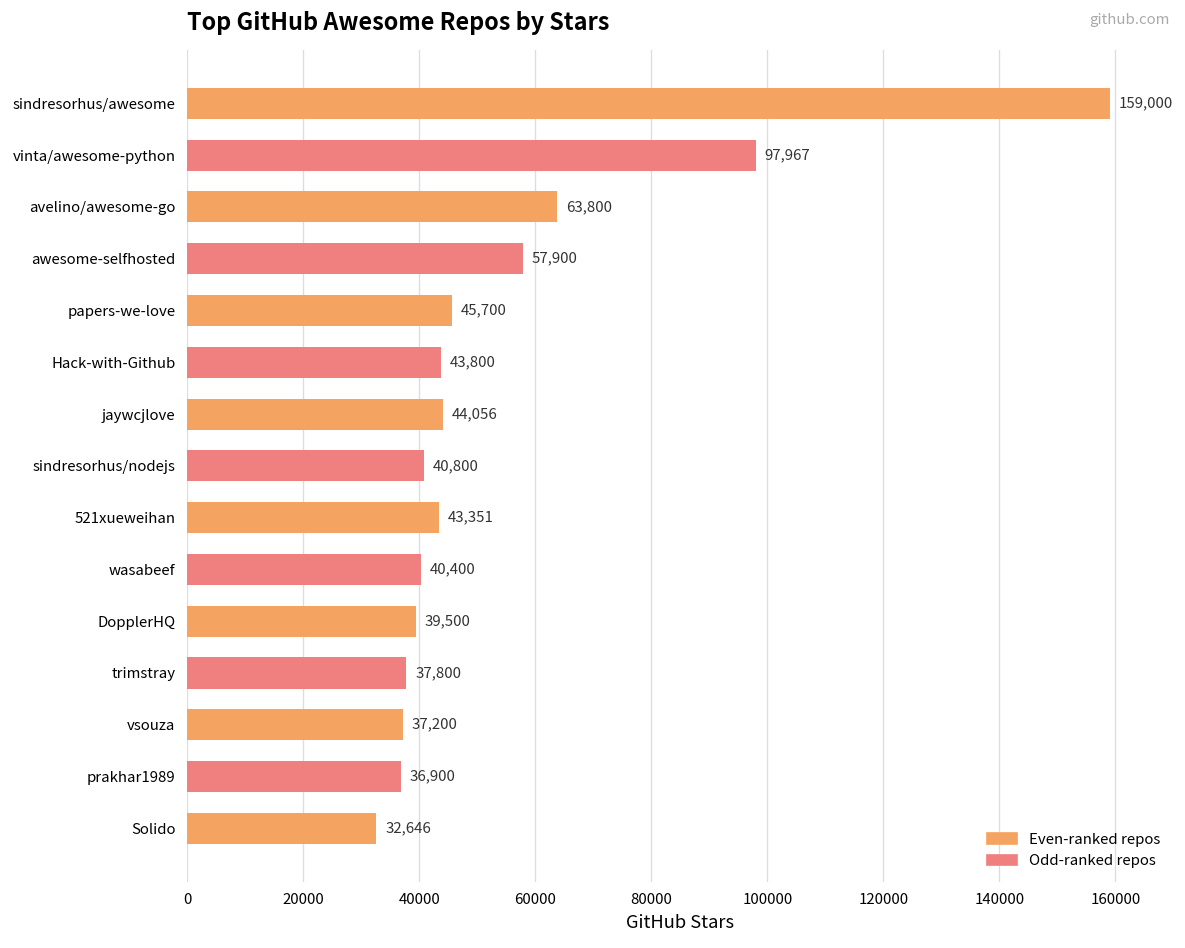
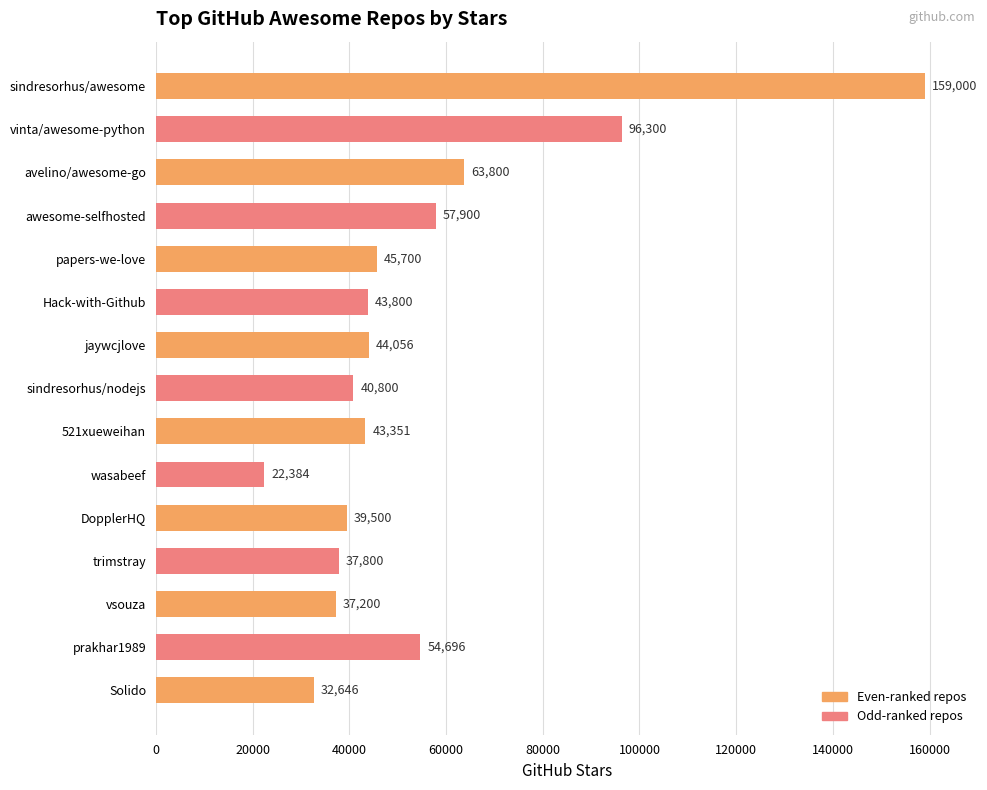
vinta/awesome-python: 97,967 -> 96,300
wasabeef: 40,400 -> 22,384
prakhar1989: 36,900 -> 54,696
